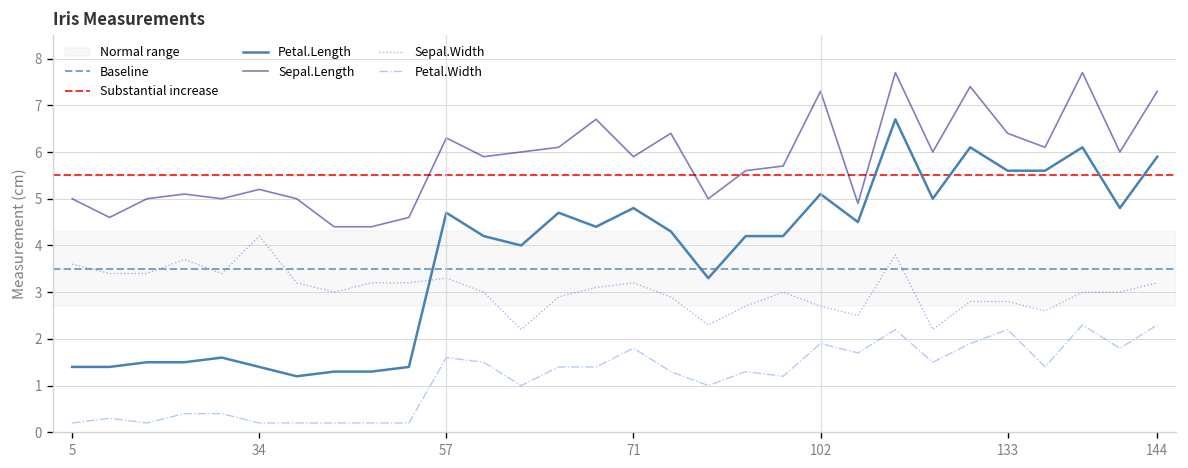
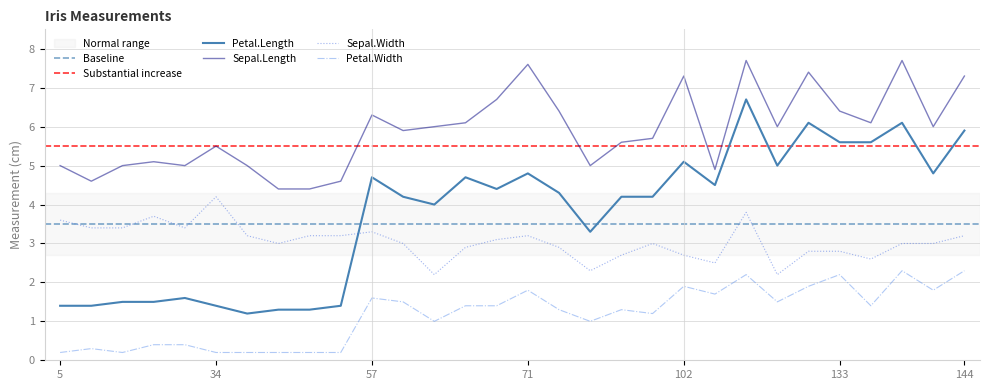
Sepal.Length, 34: 5.2 -> 5.5
Sepal.Length, 71: 5.9 -> 7.6
